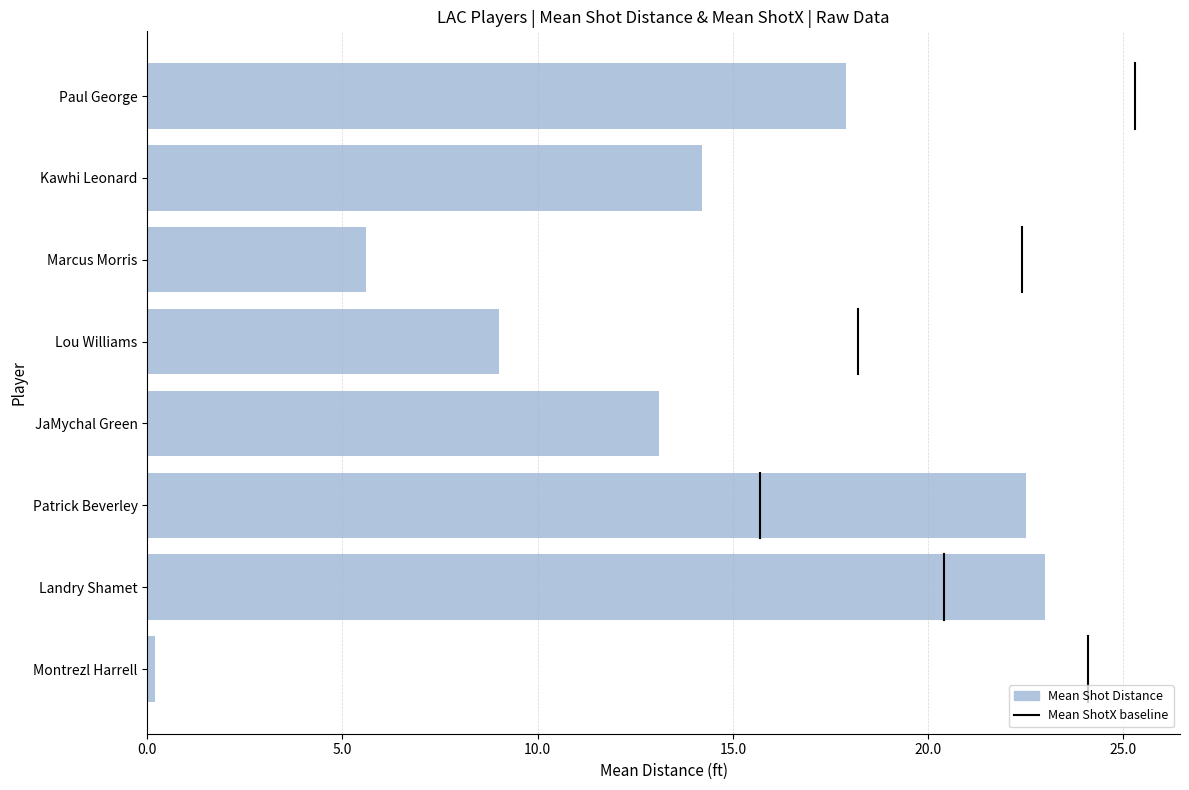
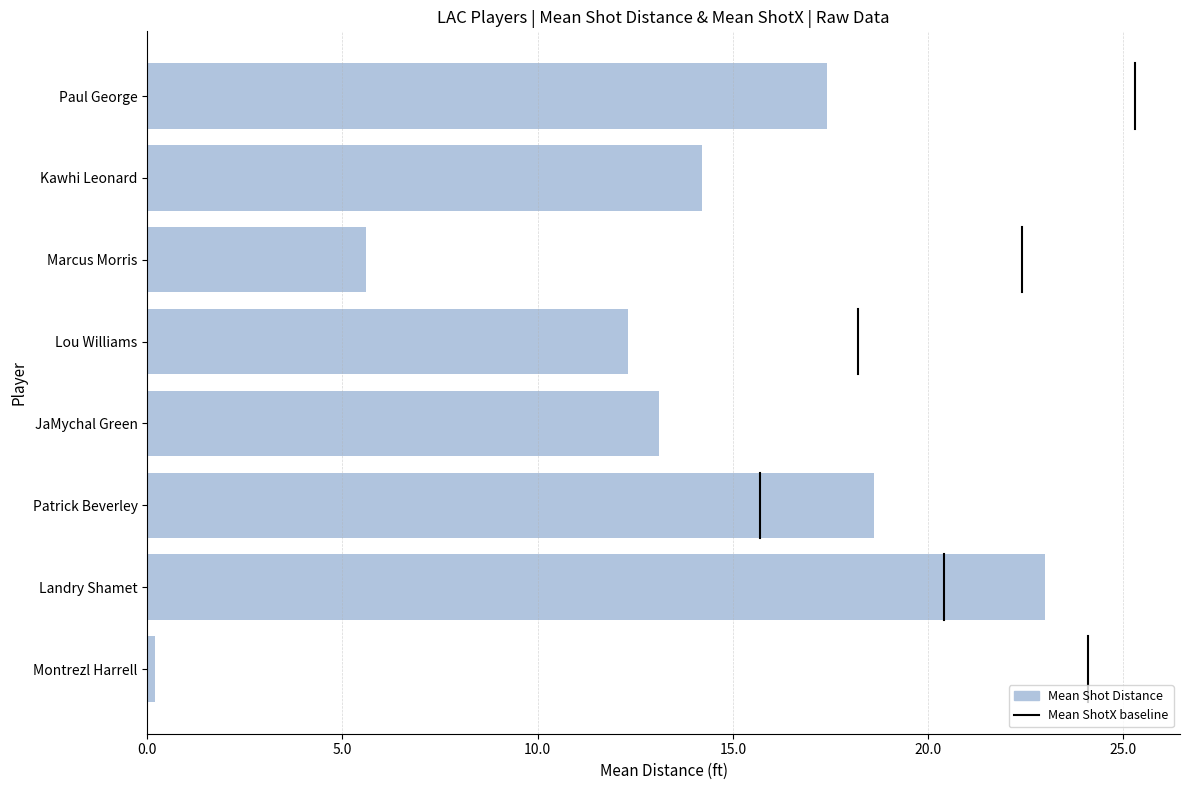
Mean Shot Distance, Paul George: 17.9 -> 17.4
Mean Shot Distance, Lou Williams: 9.0 -> 12.3
Mean Shot Distance, Patrick Beverley: 22.5 -> 18.6
